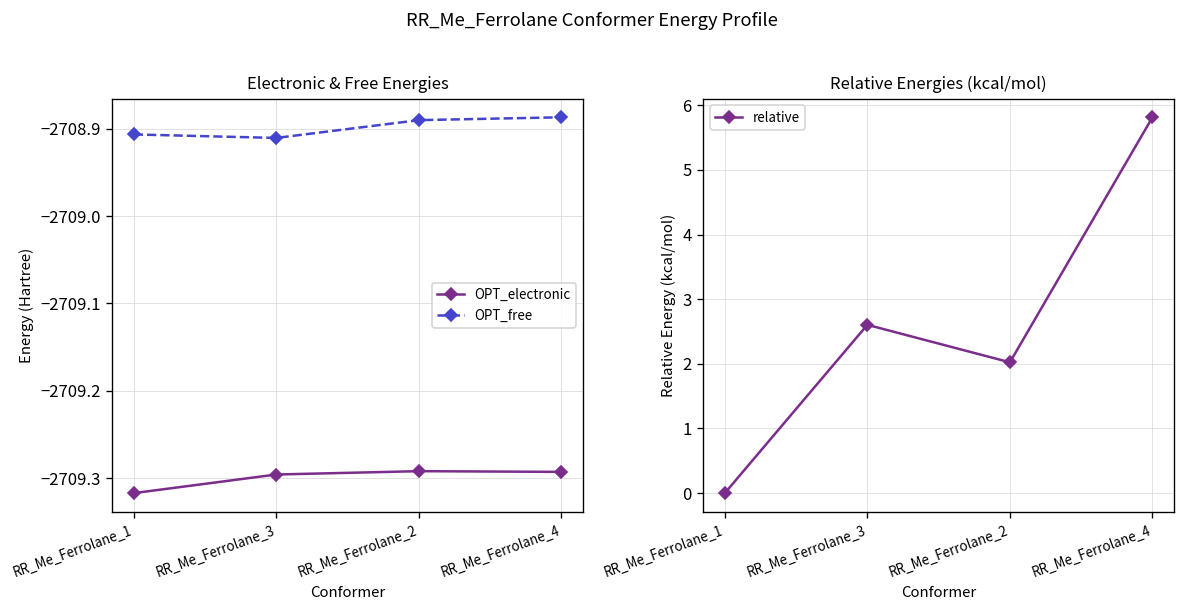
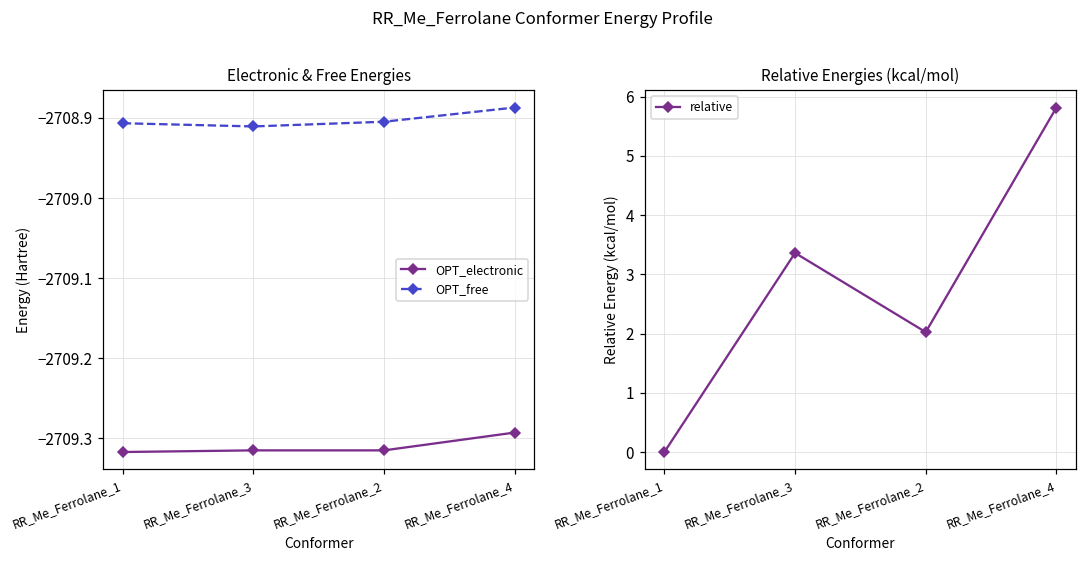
Electronic & Free Energies, OPT_electronic, RR_Me_Ferrolane_3: -2709.30 -> -2709.32
Electronic & Free Energies, OPT_electronic, RR_Me_Ferrolane_2: -2709.29 -> -2709.32
Electronic & Free Energies, OPT_free, RR_Me_Ferrolane_2: -2708.89 -> -2708.90
Relative Energies (kcal/mol), RR_Me_Ferrolane_3: 2.6 -> 3.4
